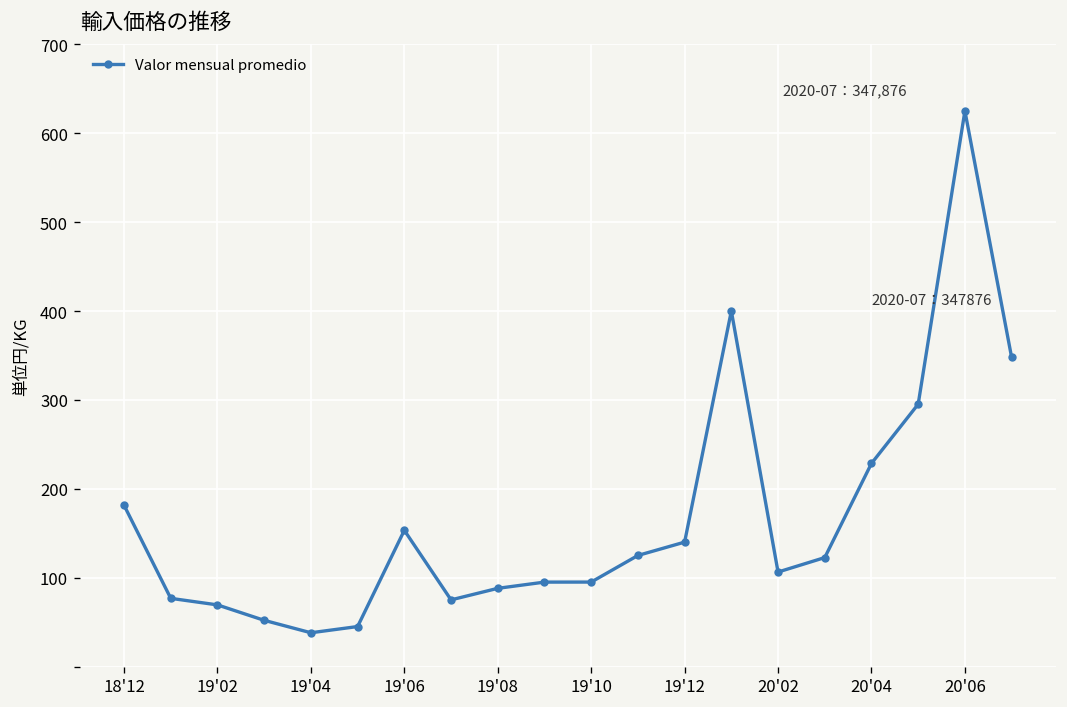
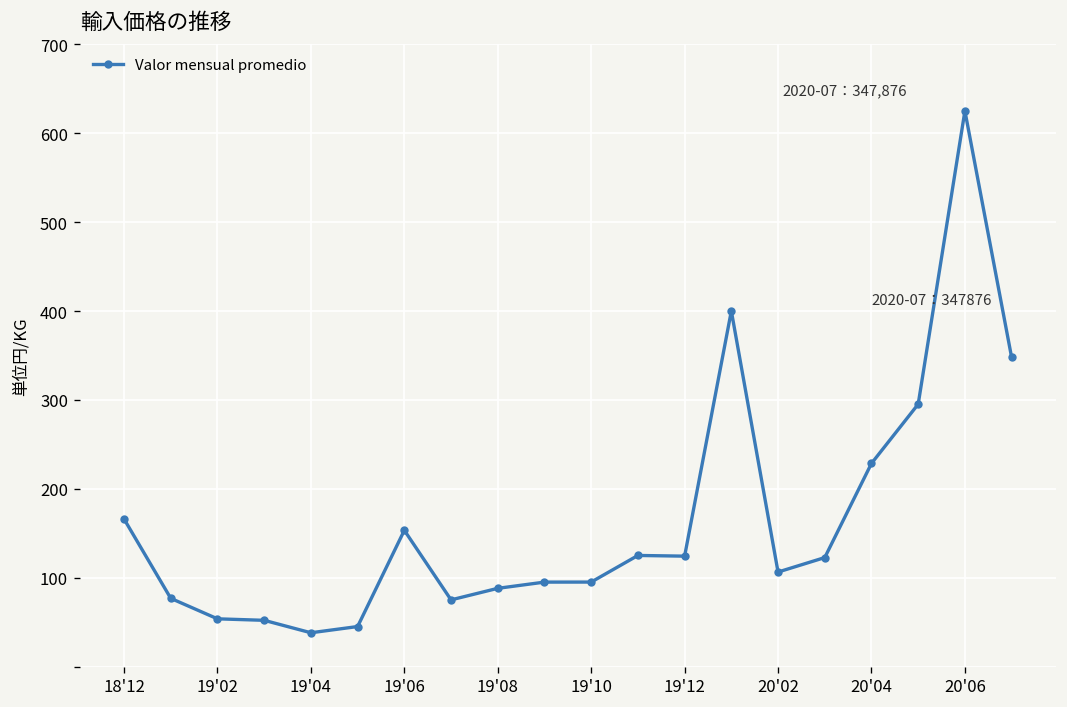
18'12: 180 -> 170
19'02: 70 -> 50
19'12: 140 -> 120
